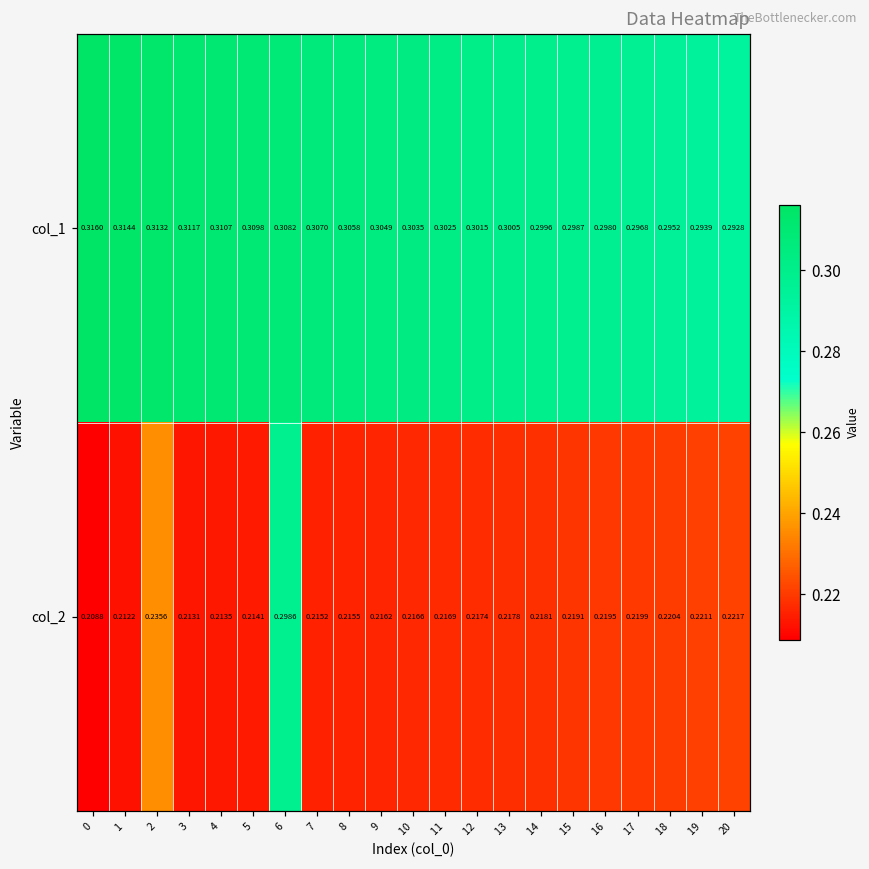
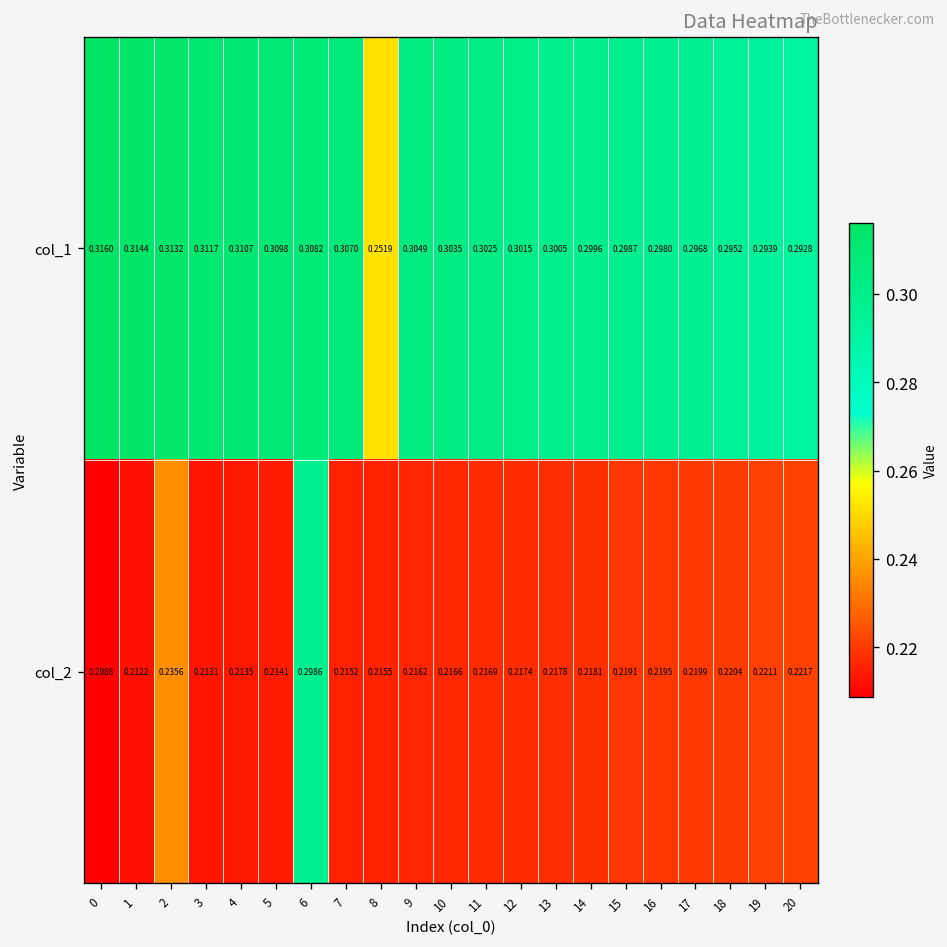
col_1, 8: 0.3058 -> 0.2519
